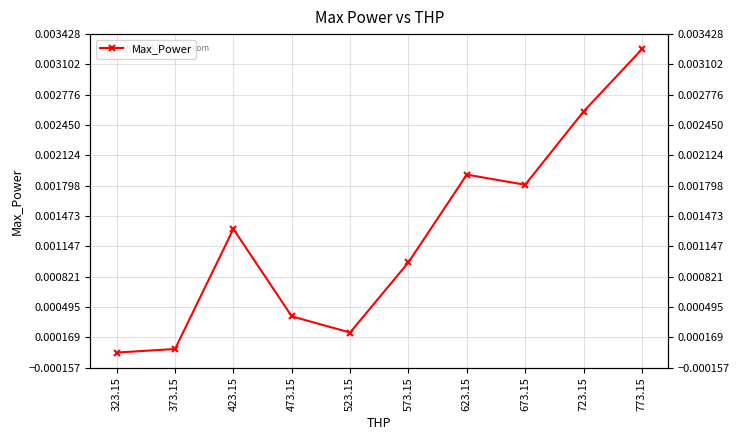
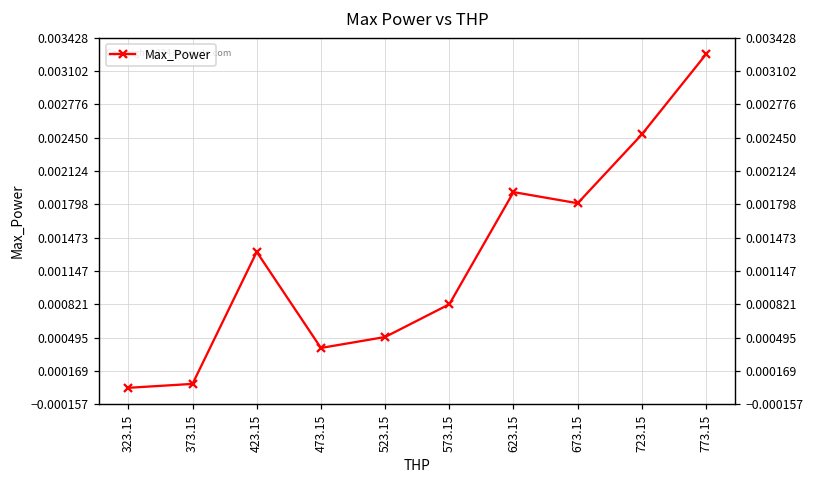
523.15: 0.0002 -> 0.0005
573.15: 0.0010 -> 0.0008
723.15: 0.0026 -> 0.0025
